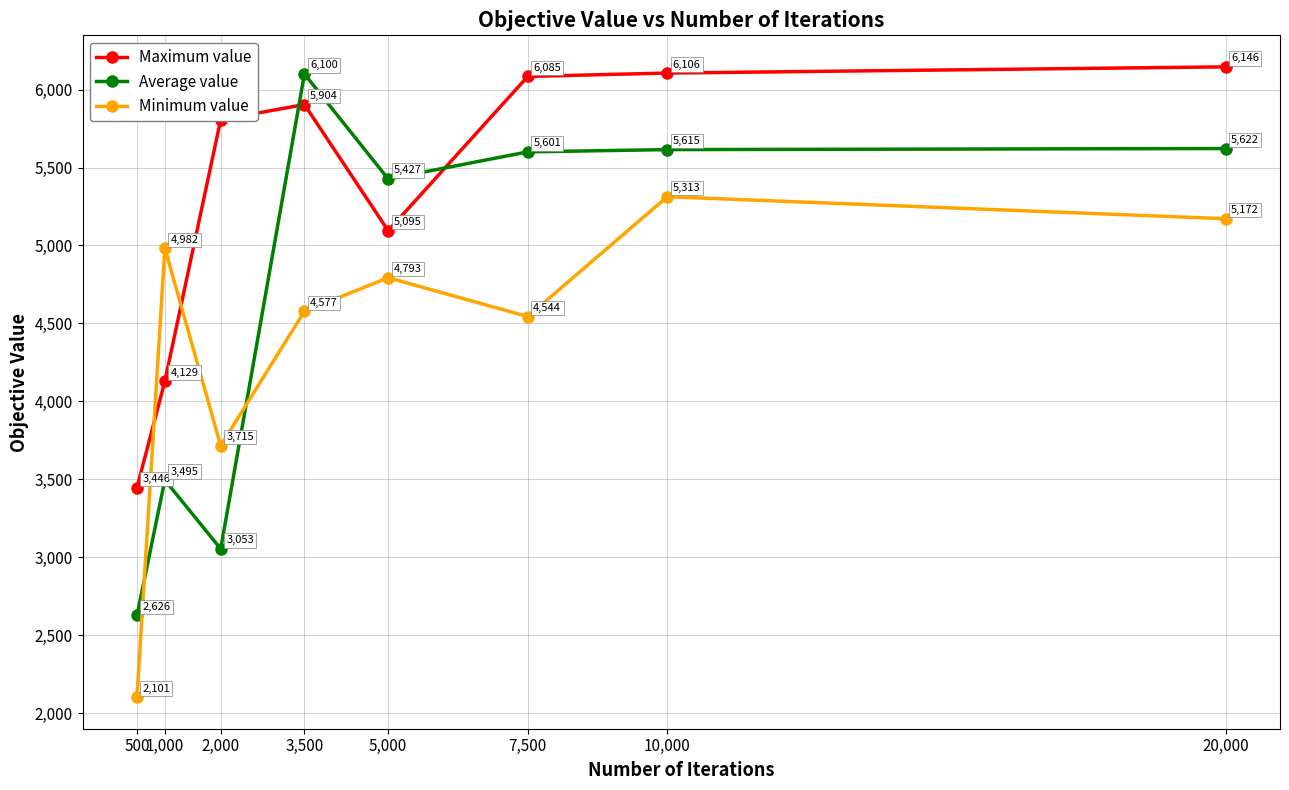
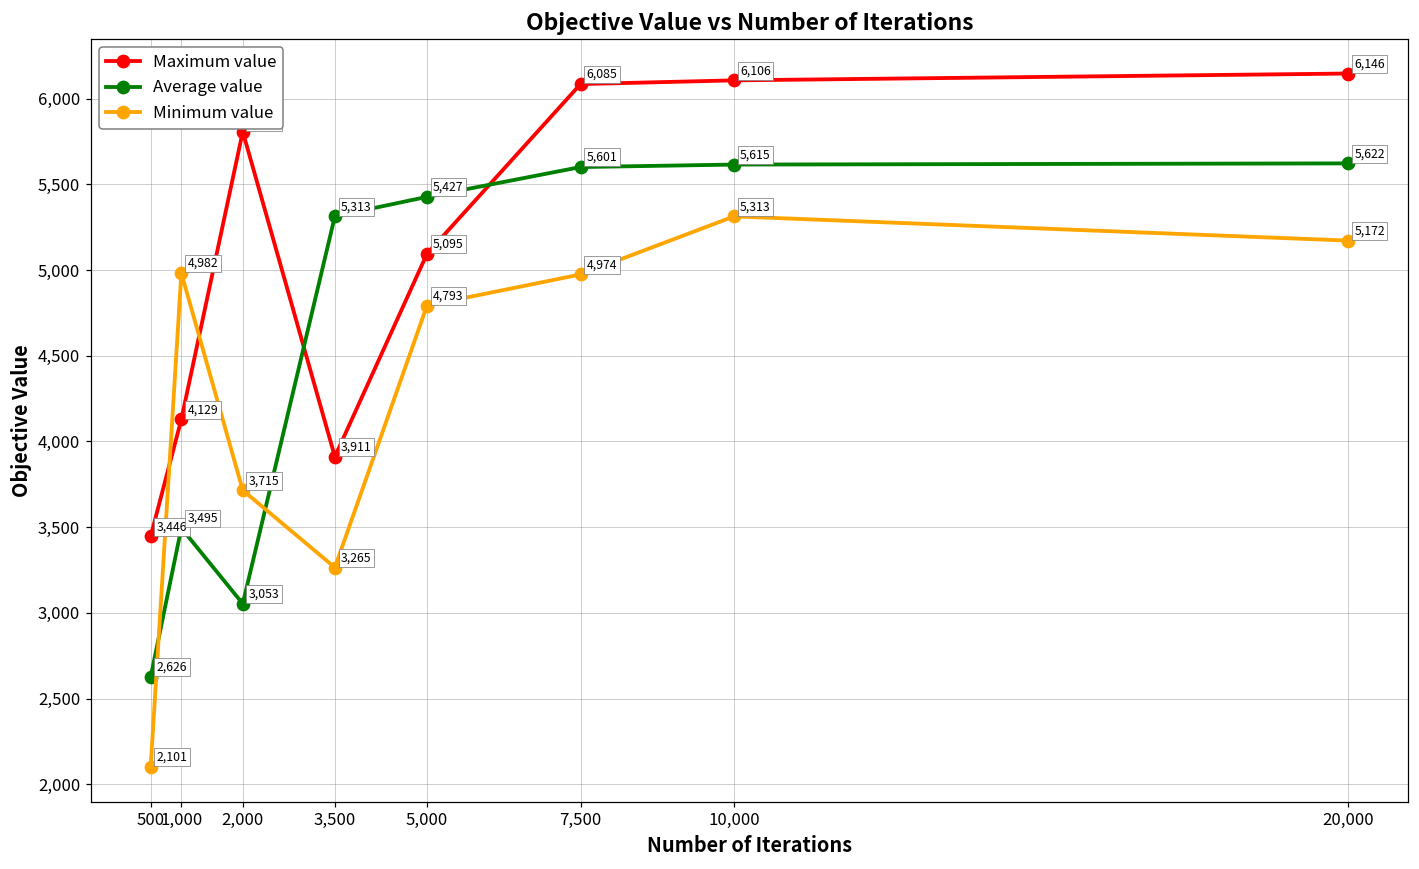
Maximum value, 3,500: 5,904 -> 3,911
Average value, 3,500: 6,100 -> 5,313
Minimum value, 3,500: 4,577 -> 3,265
Minimum value, 7,500: 4,544 -> 4,974
